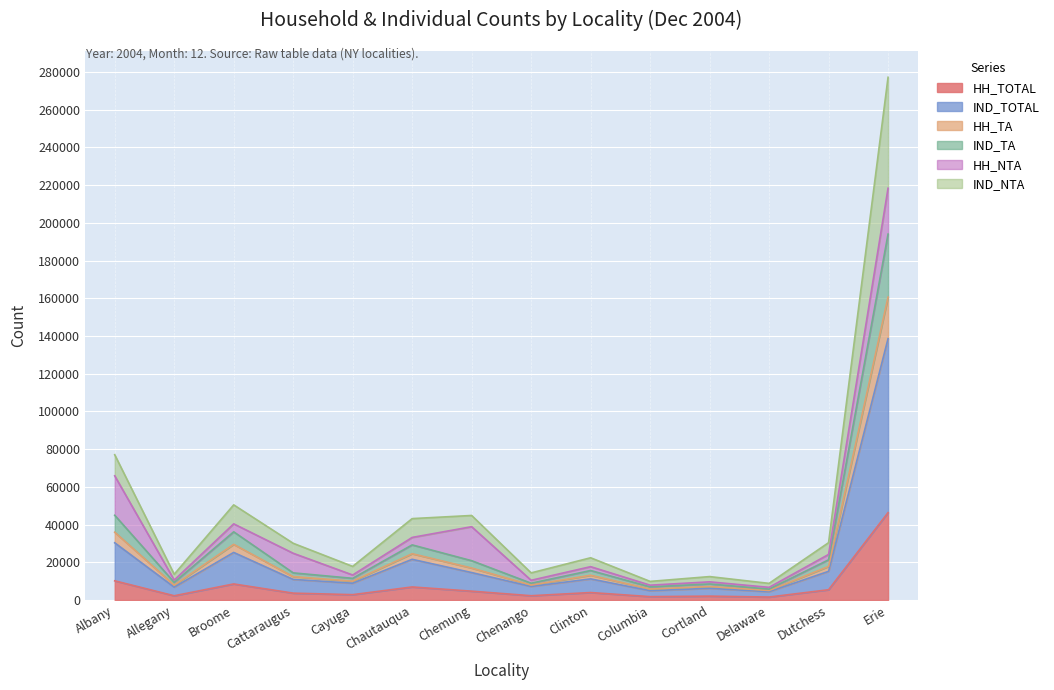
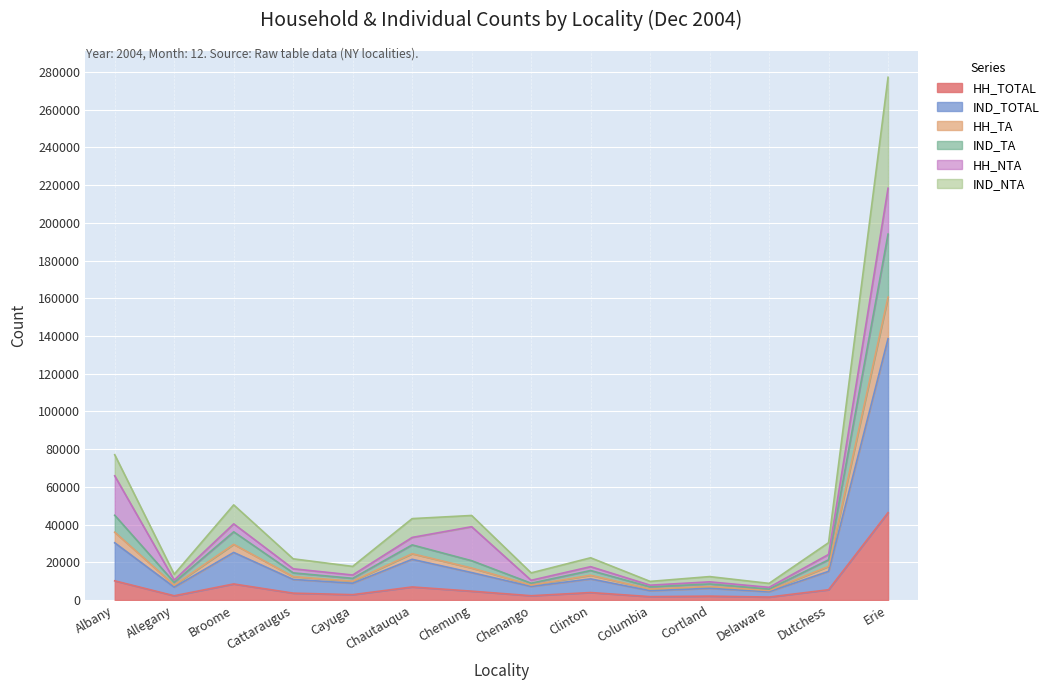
HH_NTA, Cattaraugus: 10000 -> 2000
